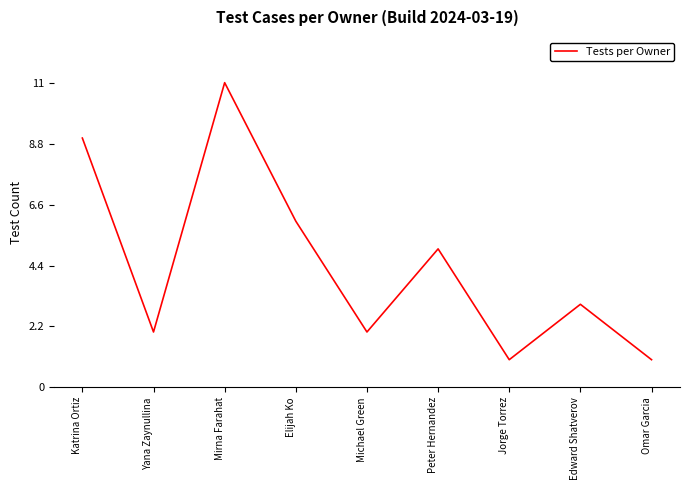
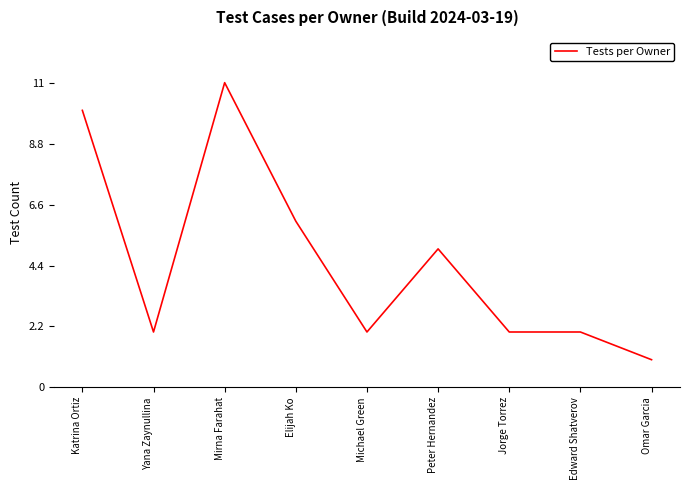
Katrina Ortiz: 9 -> 10
Jorge Torrez: 1 -> 2
Edward Shatverov: 3 -> 2
